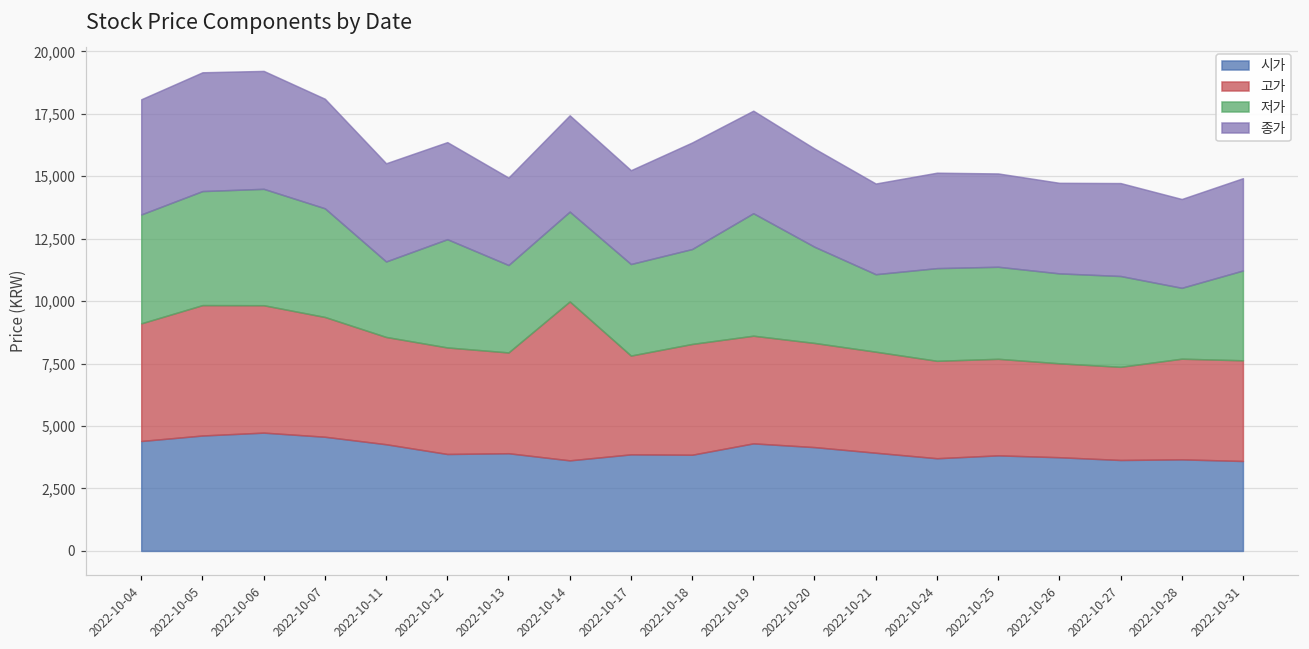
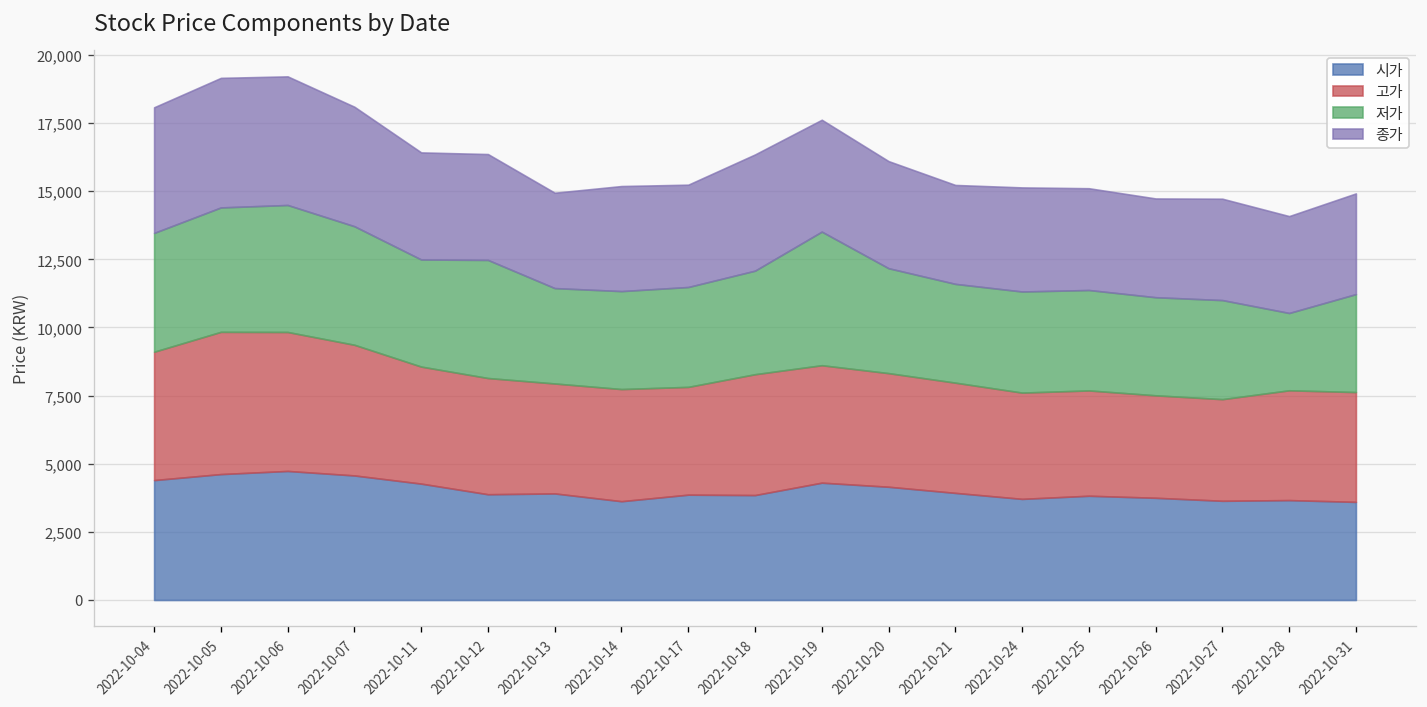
저가, 2022-10-11: 3,000 -> 3,900
고가, 2022-10-14: 6,400 -> 4,100
저가, 2022-10-21: 3,100 -> 3,600
